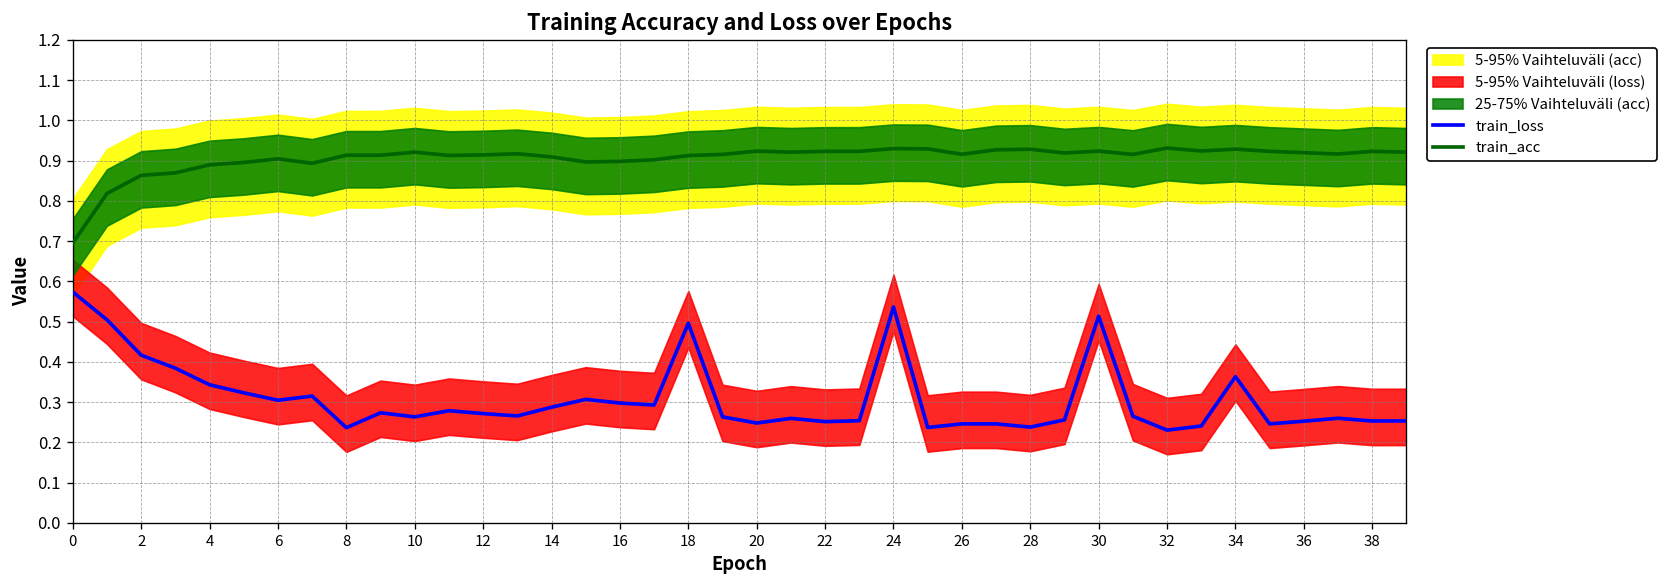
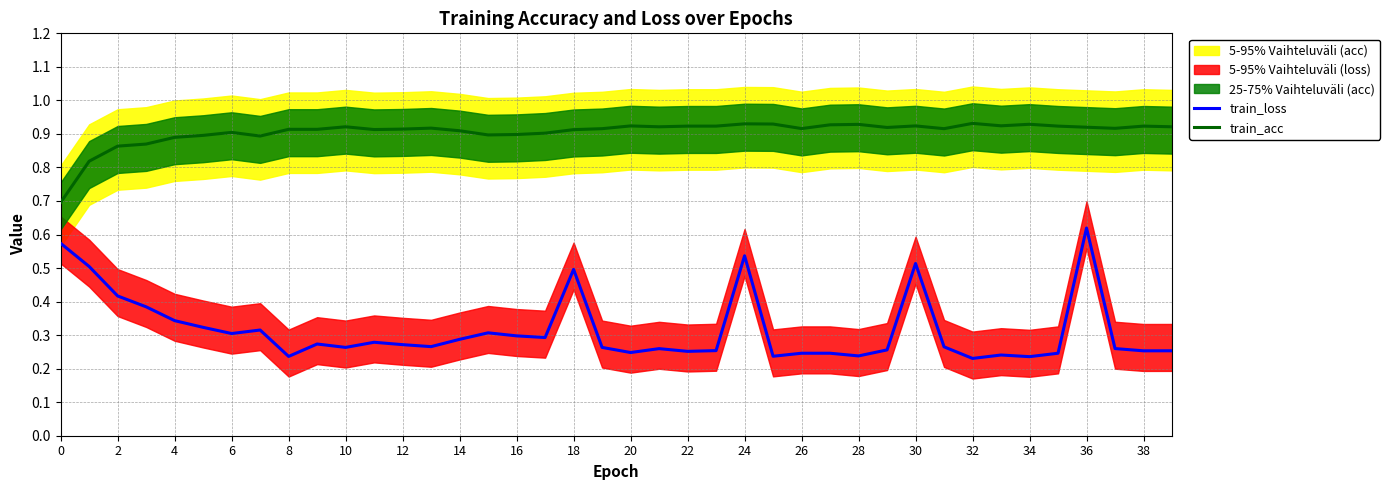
train_loss, 34: 0.36 -> 0.24
train_loss, 36: 0.25 -> 0.62
